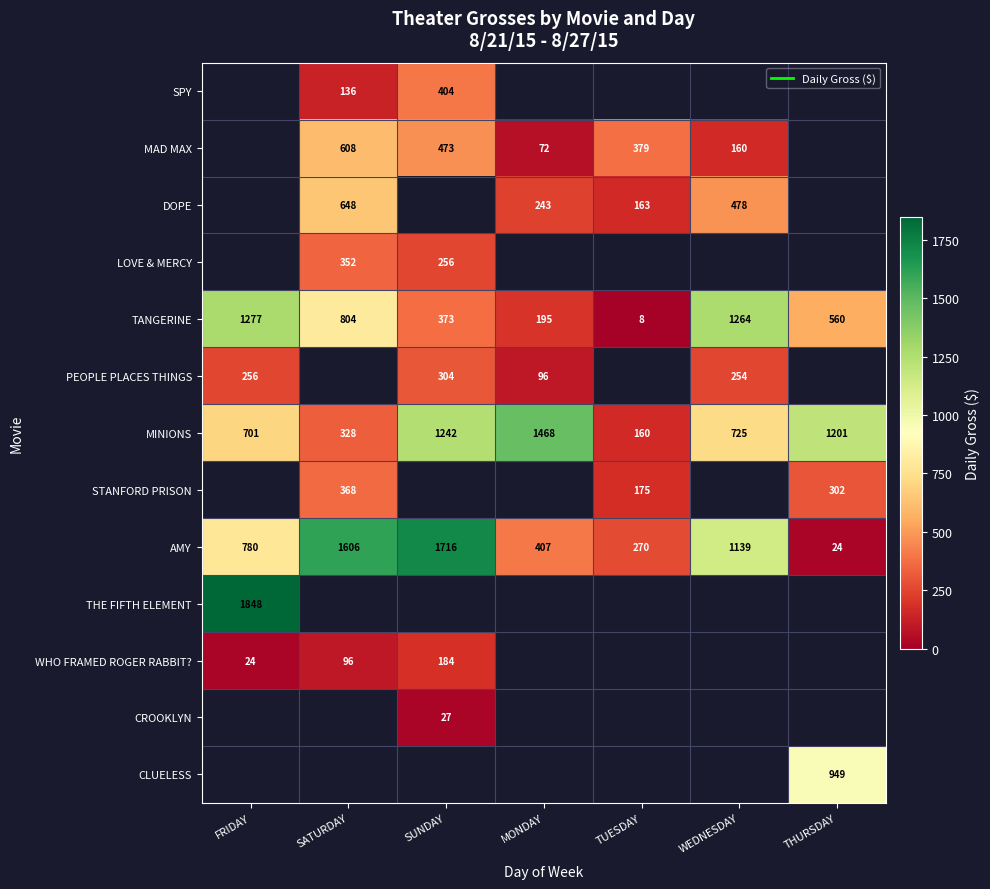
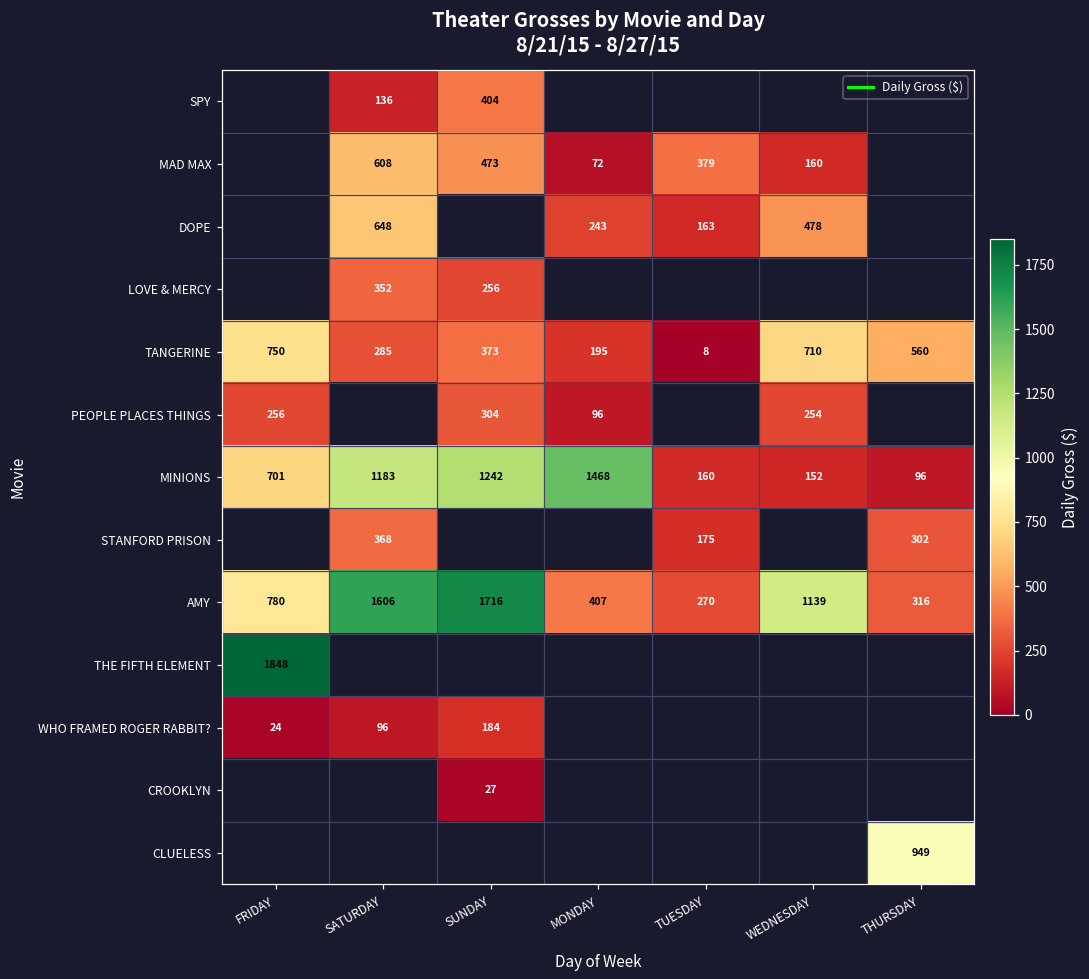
TANGERINE, FRIDAY: 1277 -> 750
TANGERINE, SATURDAY: 804 -> 285
TANGERINE, WEDNESDAY: 1264 -> 710
MINIONS, SATURDAY: 328 -> 1183
MINIONS, WEDNESDAY: 725 -> 152
MINIONS, THURSDAY: 1201 -> 96
AMY, THURSDAY: 24 -> 316
